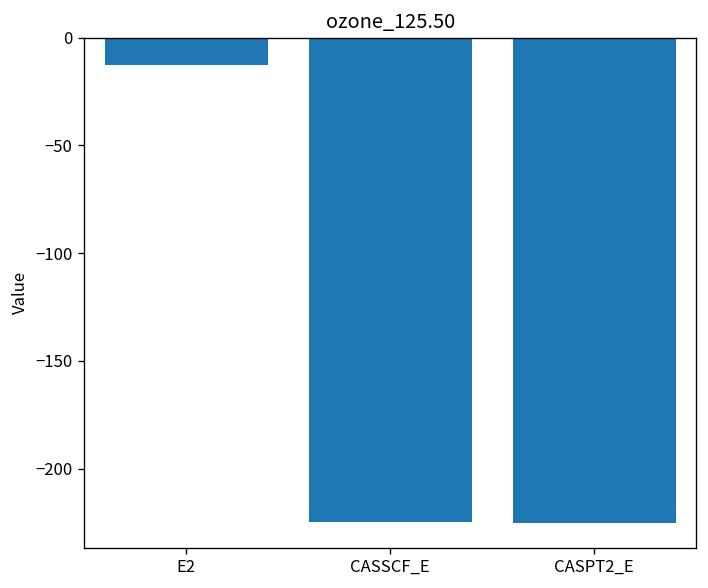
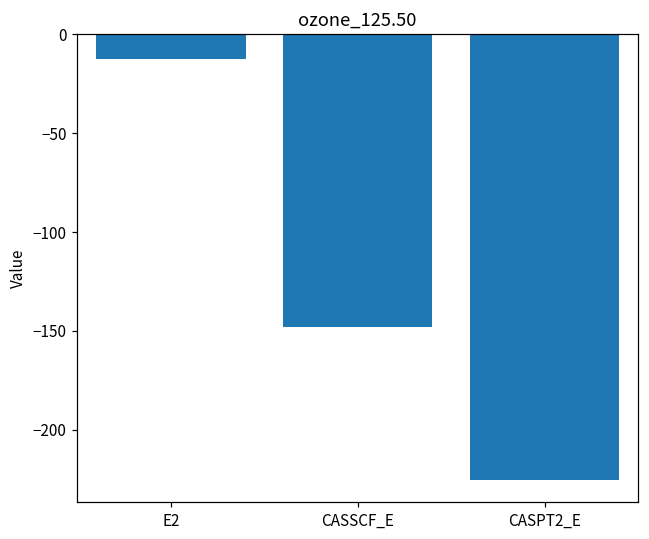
CASSCF_E: -225 -> -148
